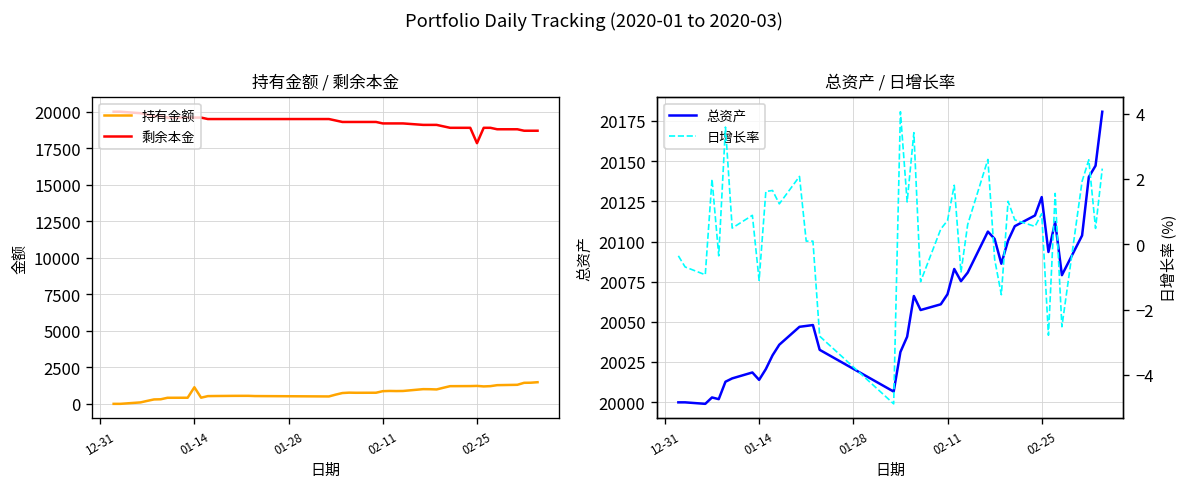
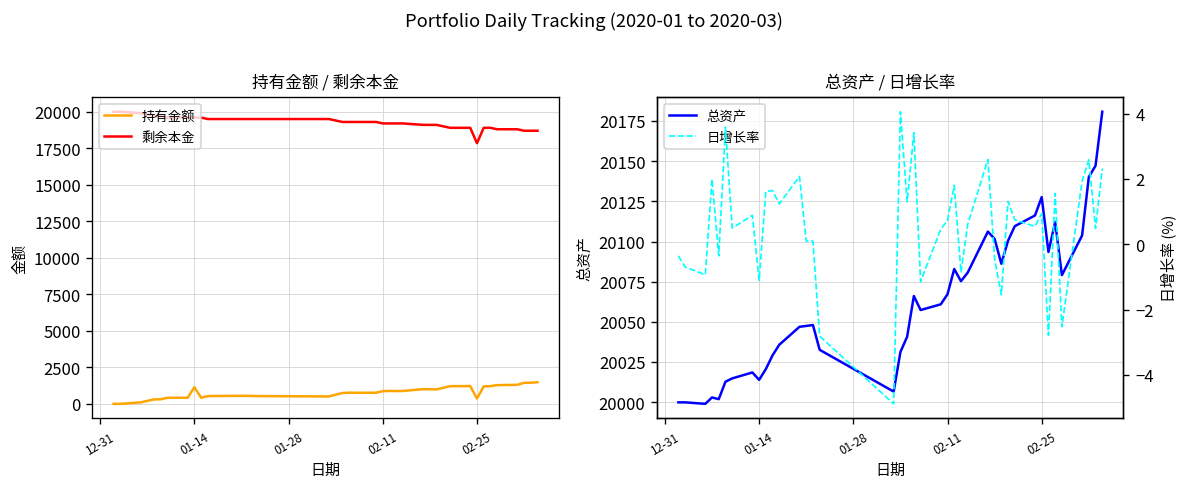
持有金额 / 剩余本金, 持有金额, 02-25: 1200 -> 400
